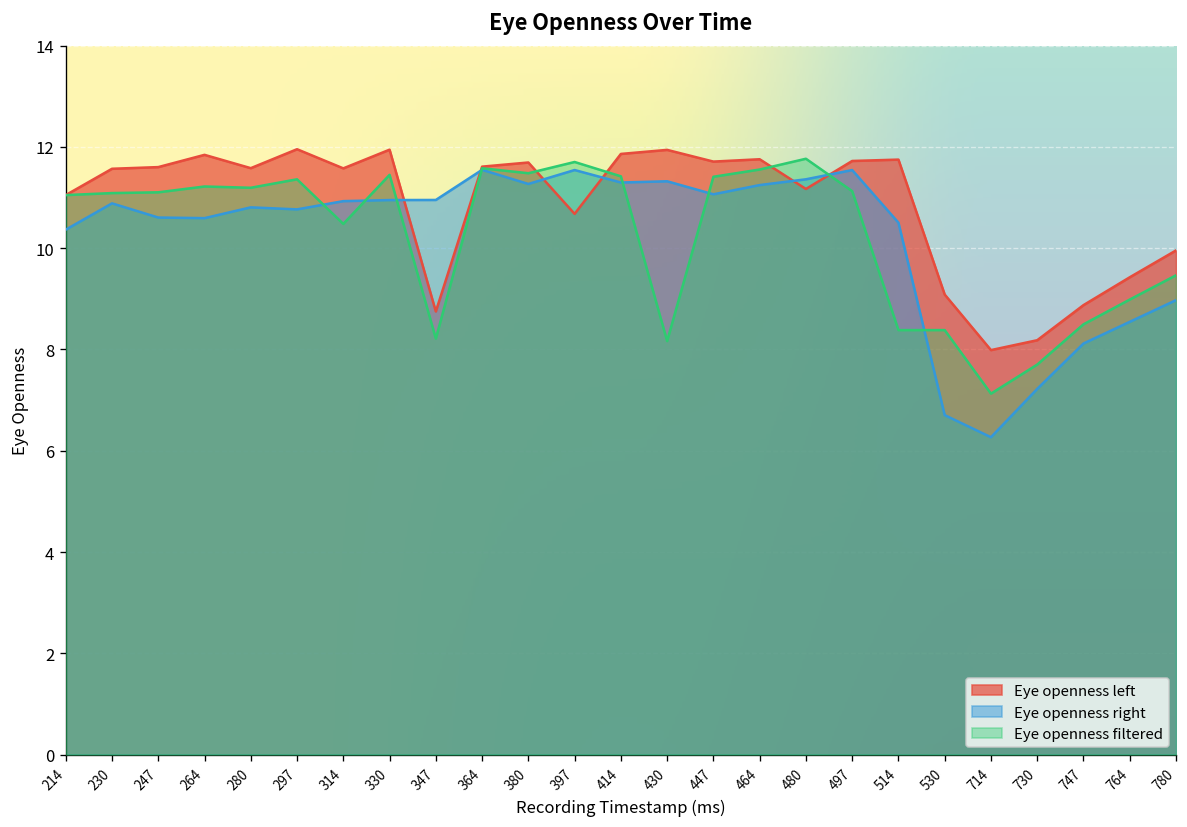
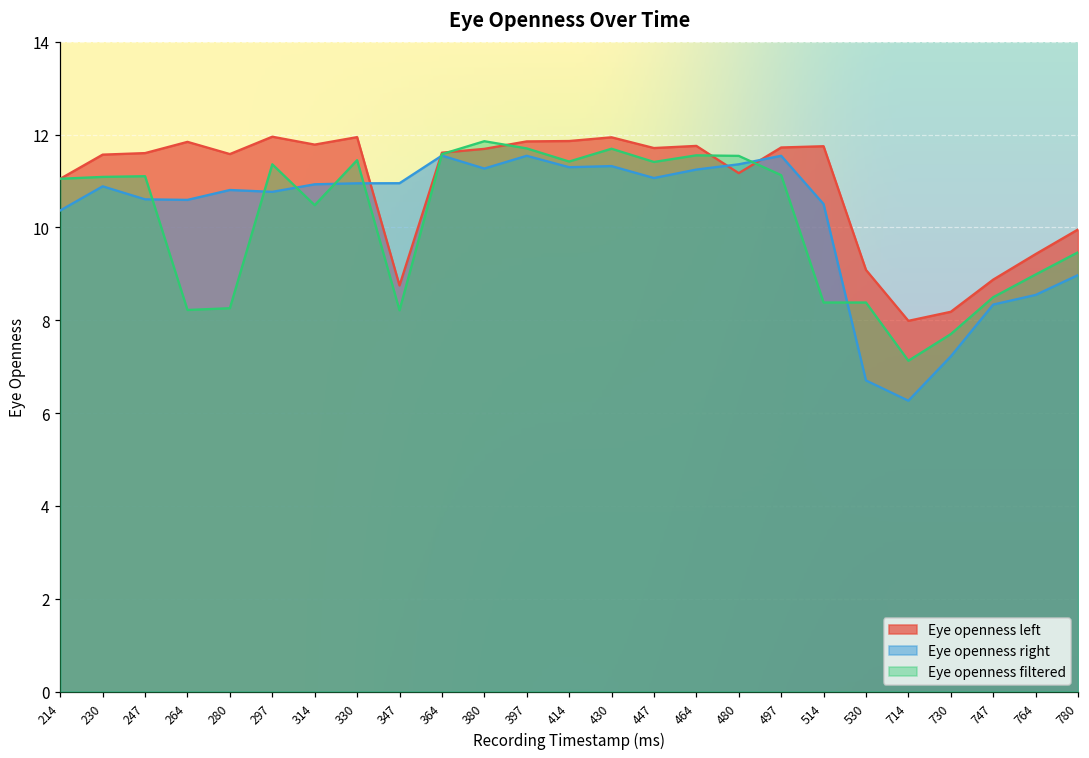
Eye openness filtered, 264: 11.2 -> 8.2
Eye openness filtered, 280: 11.2 -> 8.3
Eye openness left, 314: 11.6 -> 11.8
Eye openness filtered, 380: 11.5 -> 11.9
Eye openness left, 397: 10.7 -> 11.9
Eye openness filtered, 430: 8.2 -> 11.7
Eye openness filtered, 480: 11.8 -> 11.5
Eye openness right, 747: 8.1 -> 8.3
